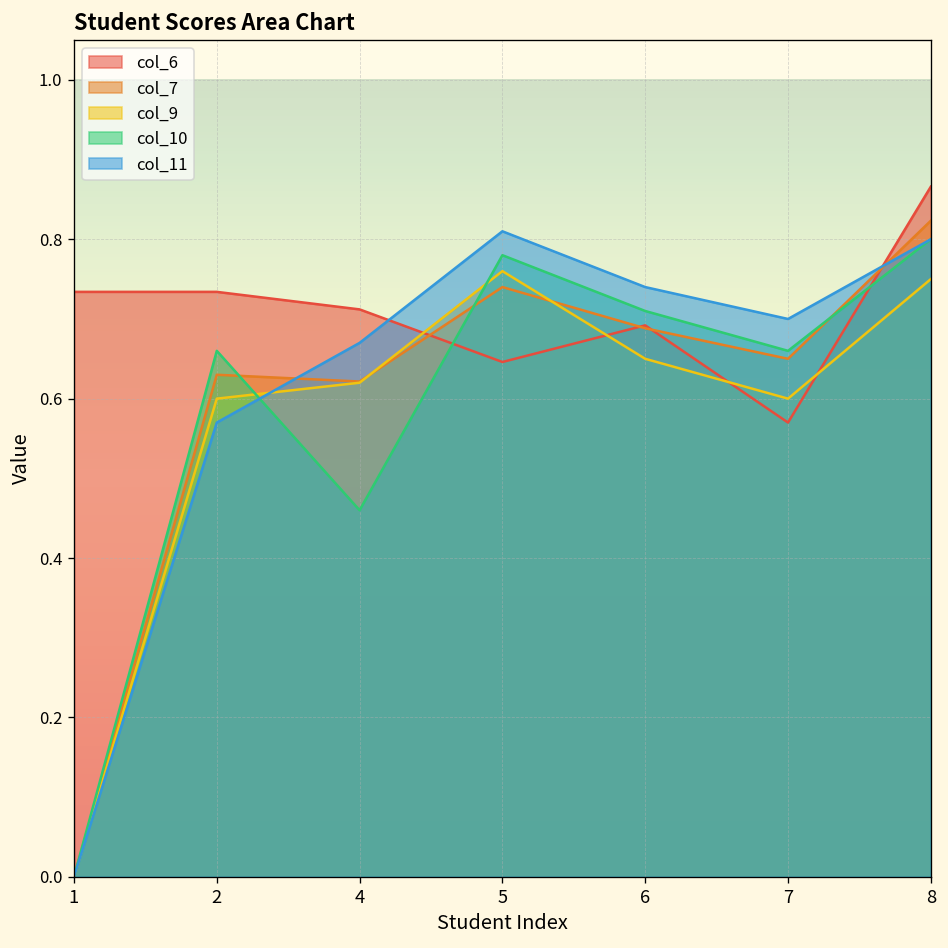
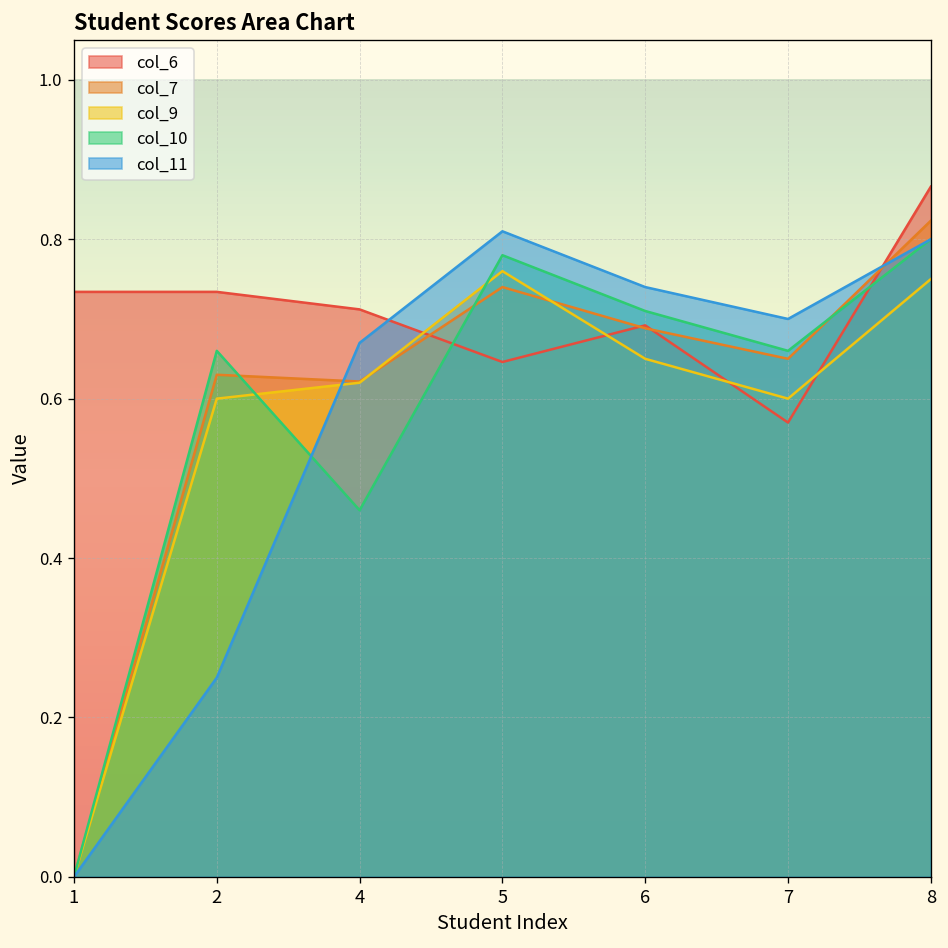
col_11, 2: 0.57 -> 0.25
